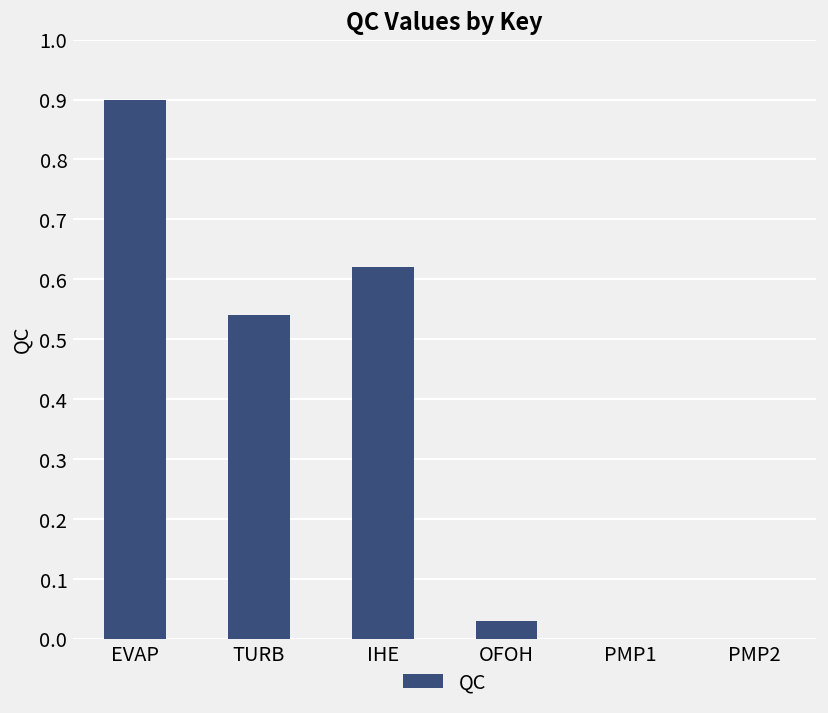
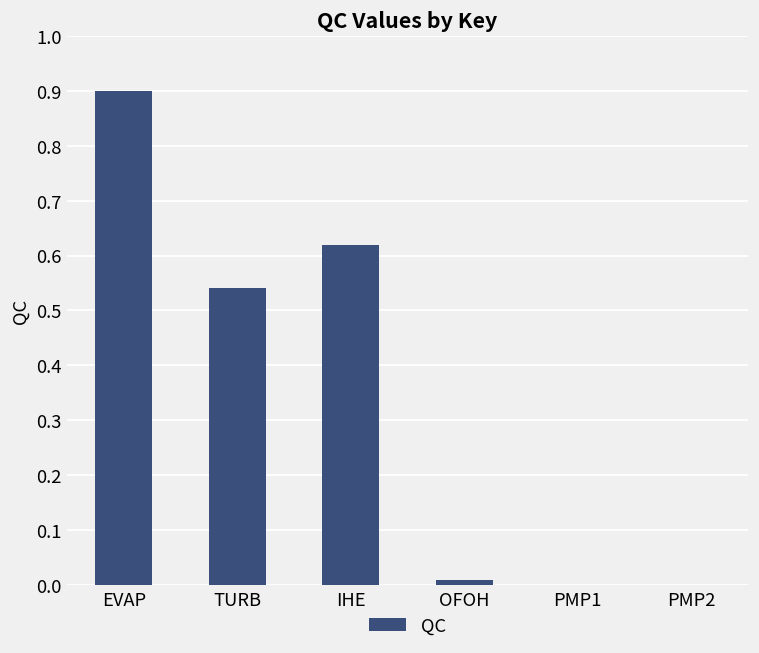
OFOH: 0.03 -> 0.01
